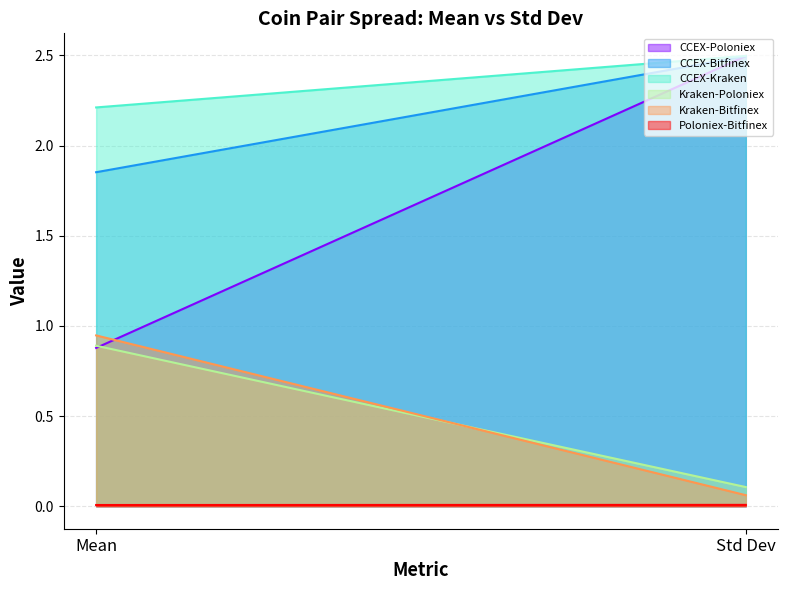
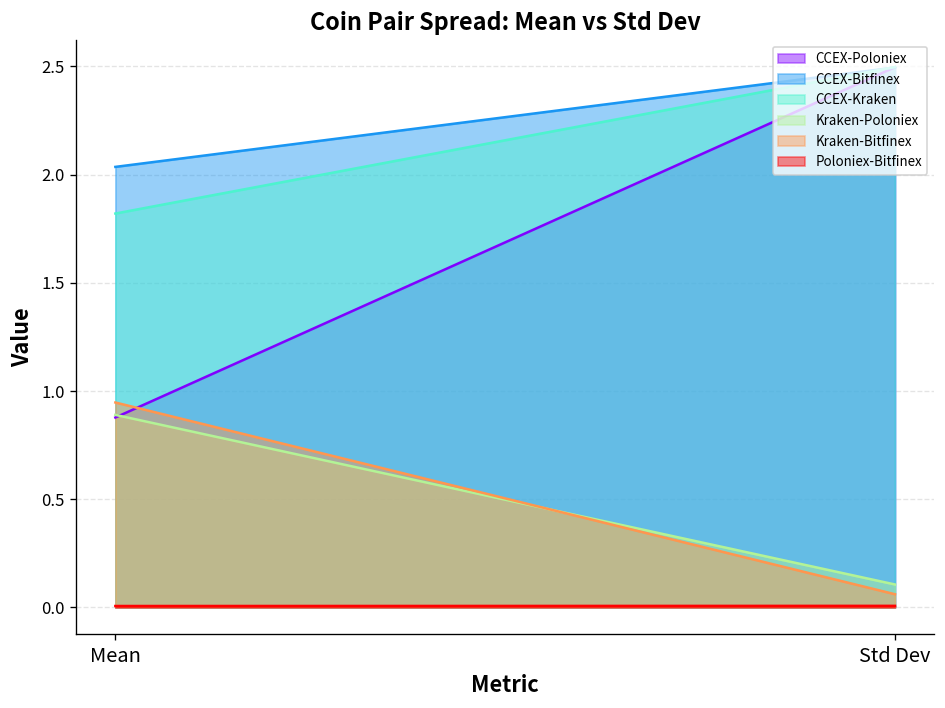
CCEX-Bitfinex, Mean: 1.85 -> 2.04
CCEX-Kraken, Mean: 2.21 -> 1.82
